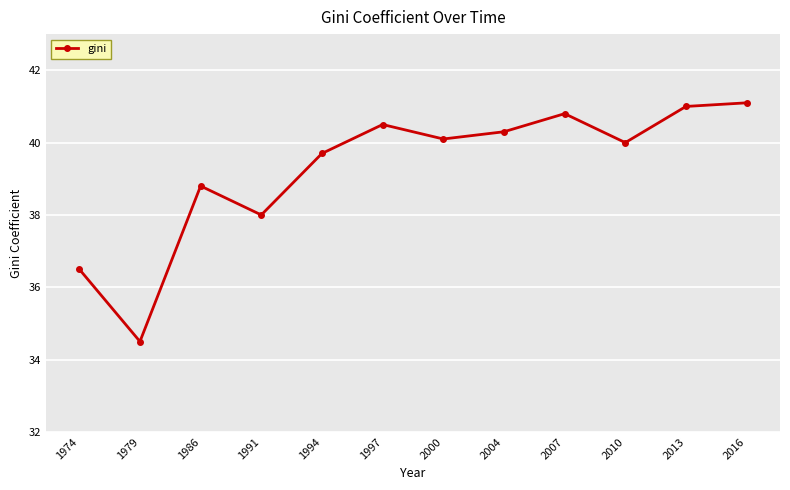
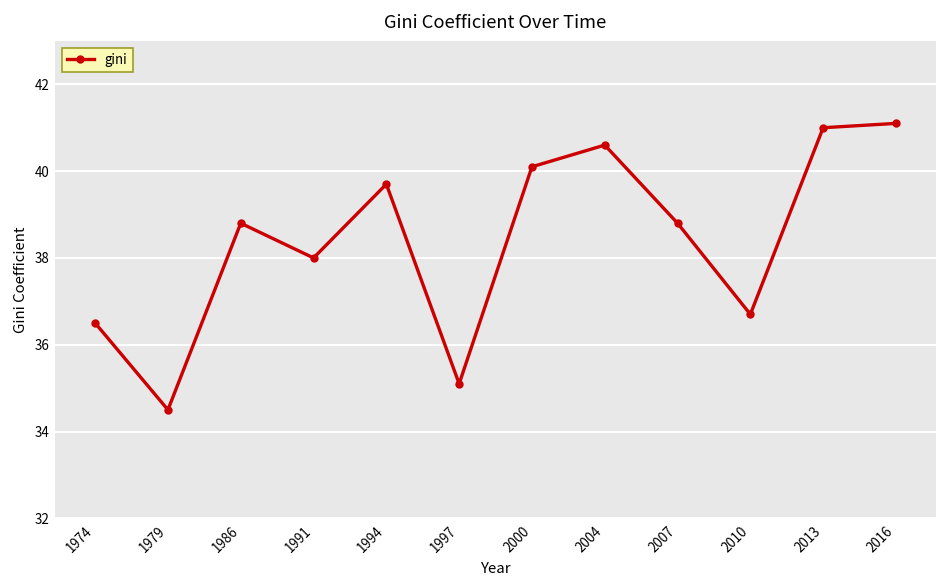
1997: 40.5 -> 35.1
2004: 40.3 -> 40.6
2007: 40.8 -> 38.8
2010: 40.0 -> 36.7
